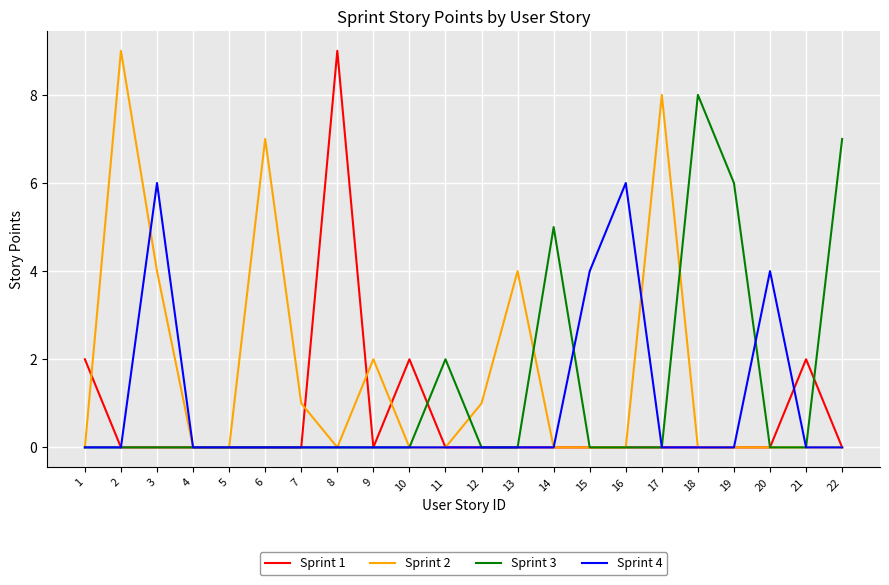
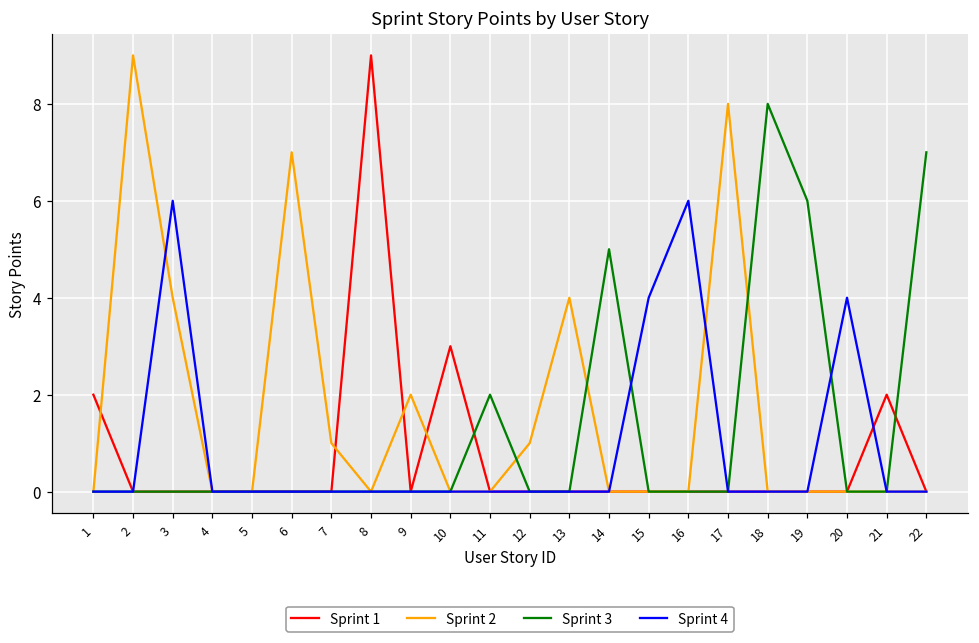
Sprint 1, 10: 2 -> 3
